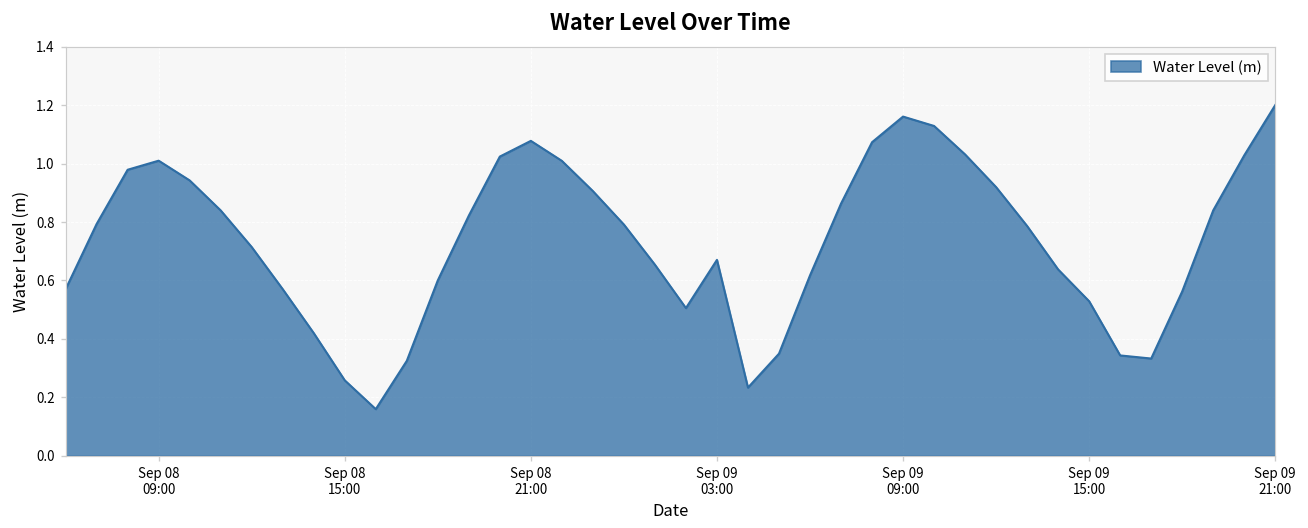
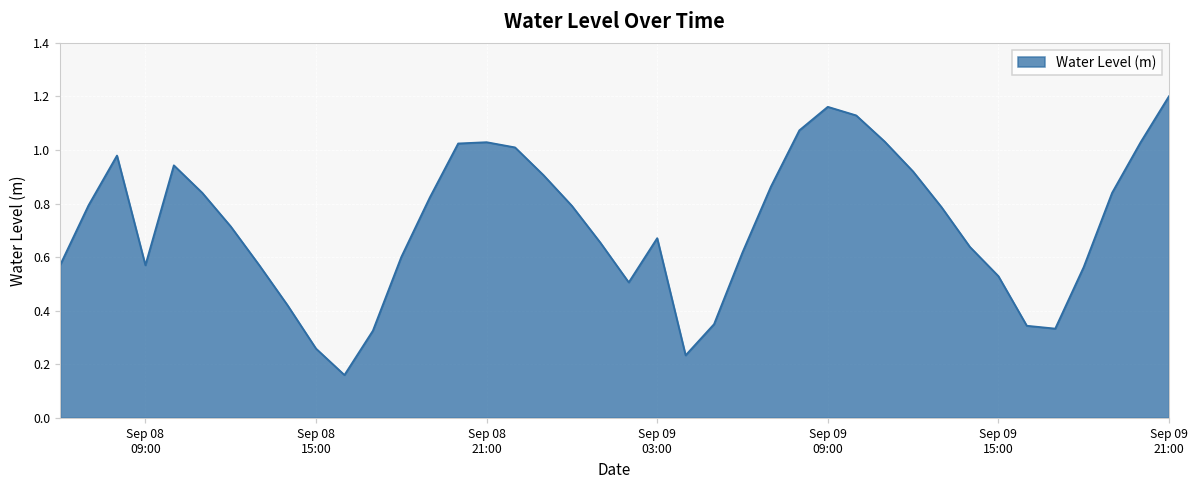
Sep 08 09:00: 1.01 -> 0.57
Sep 08 21:00: 1.08 -> 1.03
